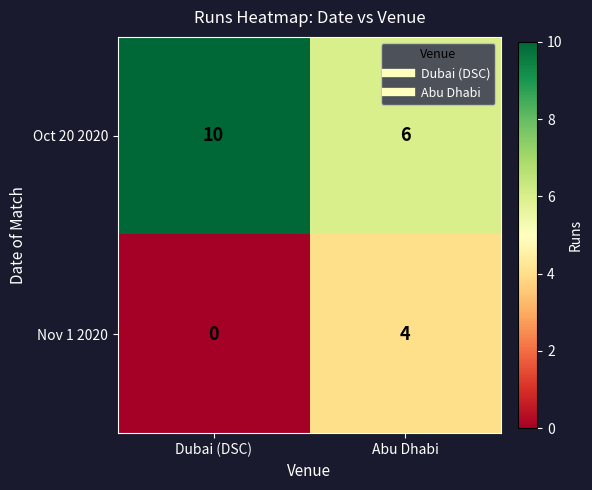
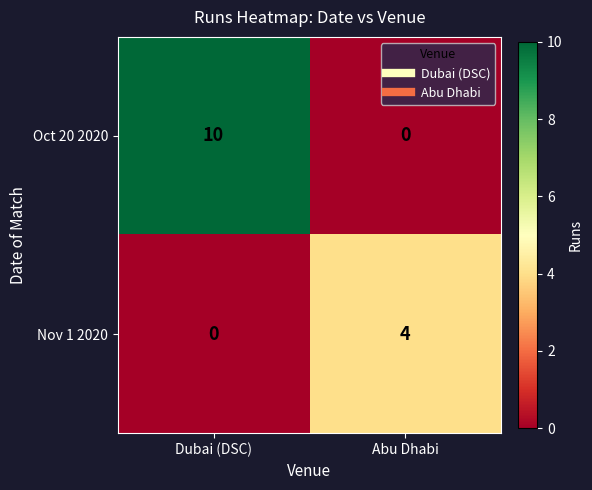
Oct 20 2020, Abu Dhabi: 6 -> 0
